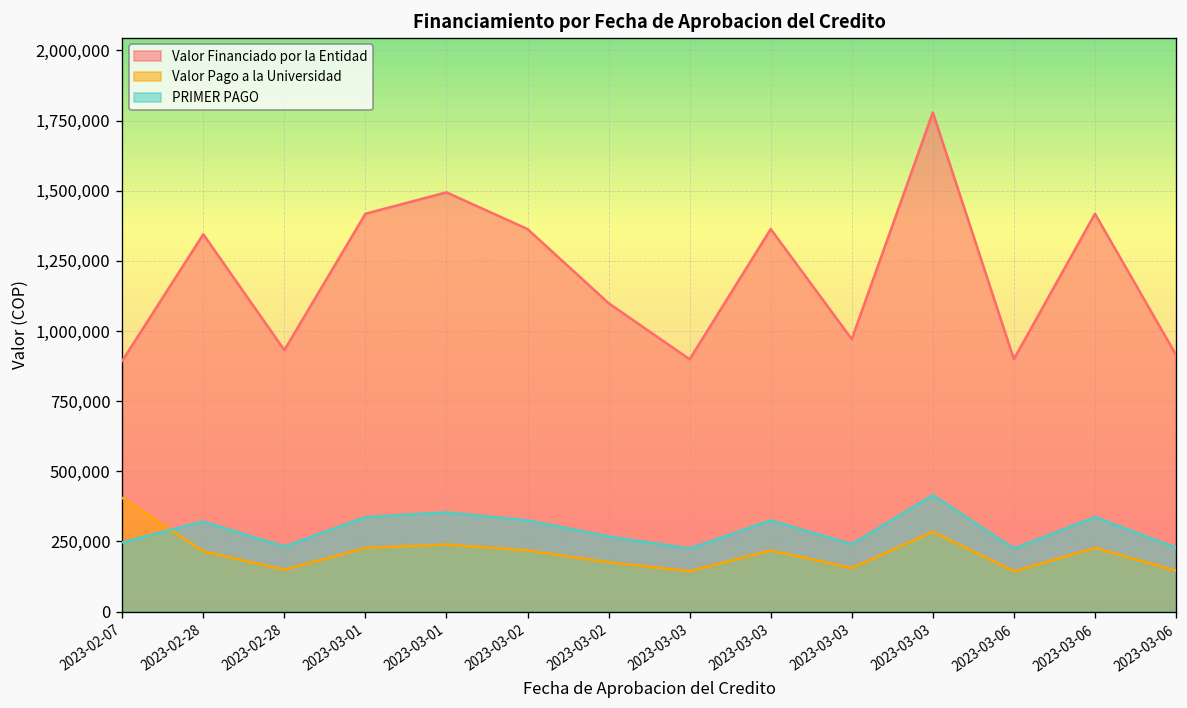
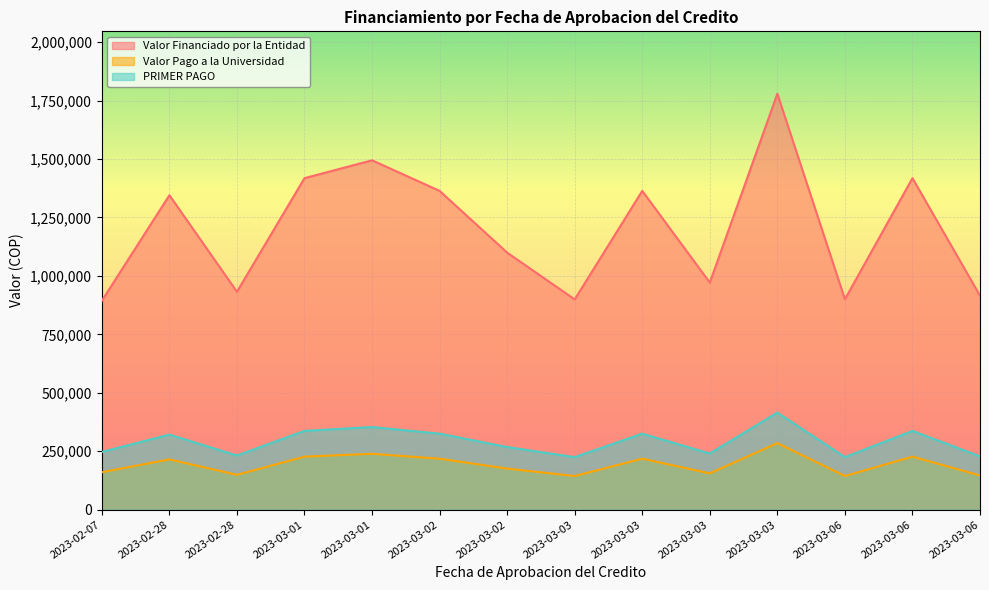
Valor Pago a la Universidad, 2023-02-07: 410,000 -> 160,000
